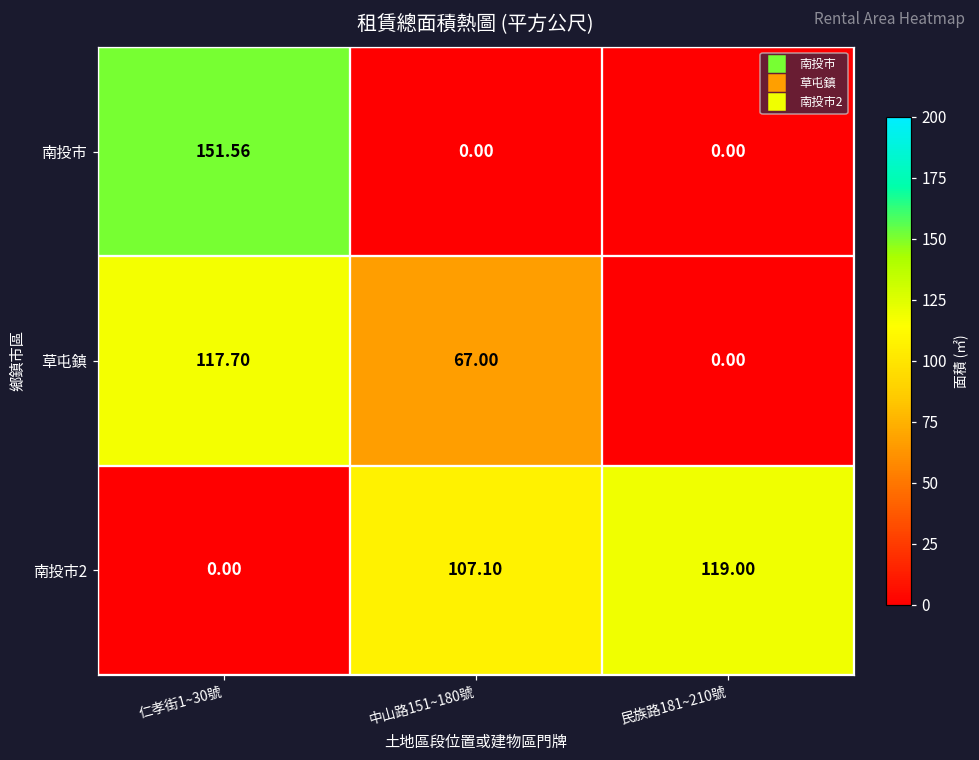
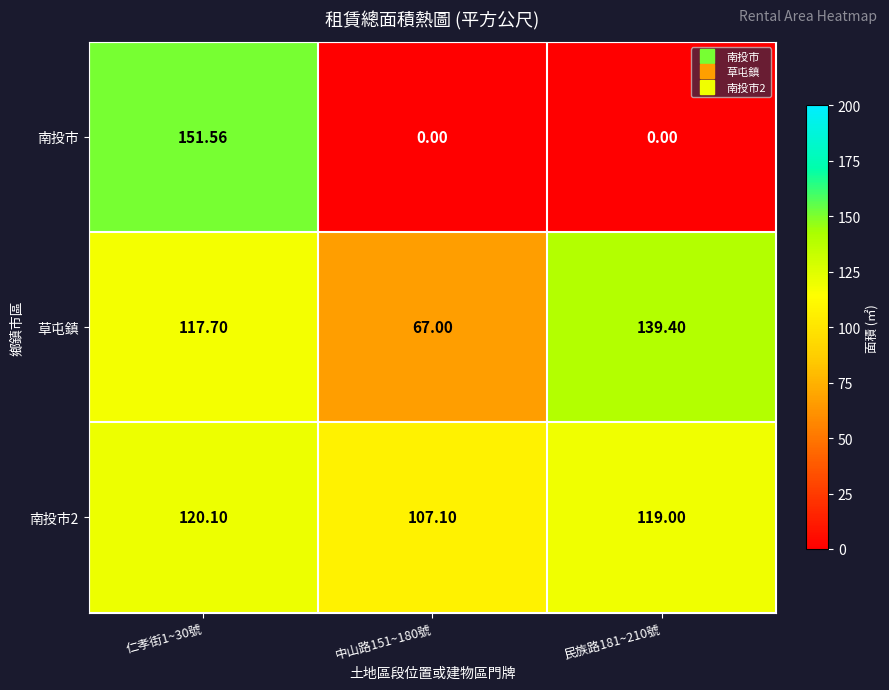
草屯鎮, 民族路181~210號: 0.00 -> 139.40
南投市2, 仁孝街1~30號: 0.00 -> 120.10
